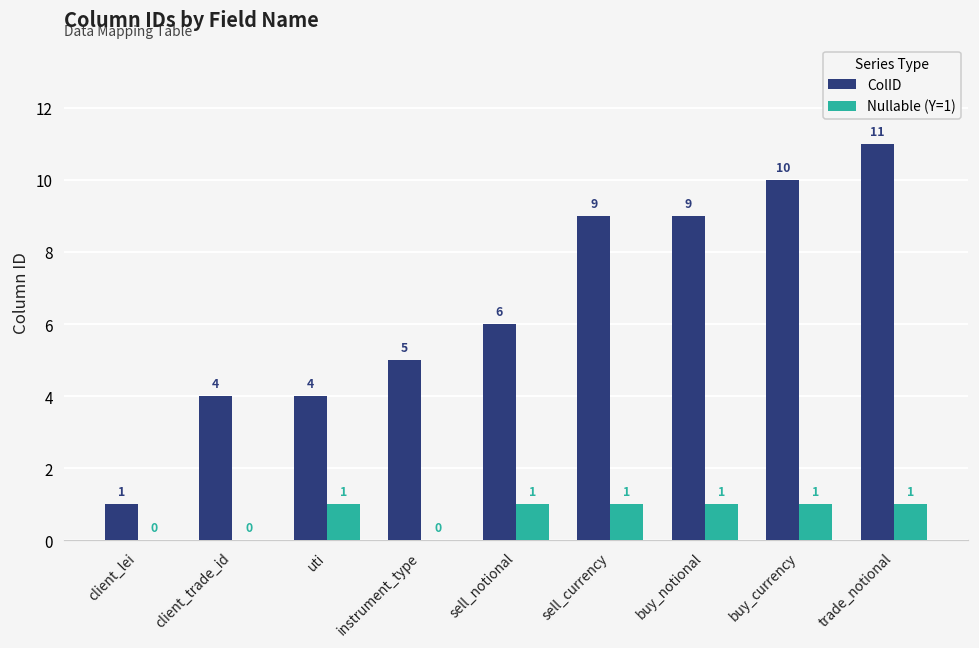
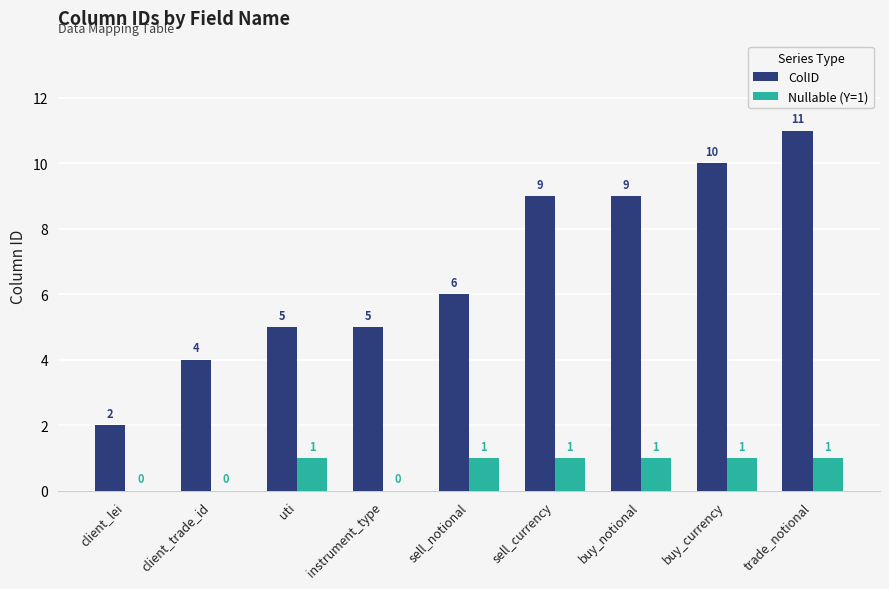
ColID, client_lei: 1 -> 2
ColID, uti: 4 -> 5
